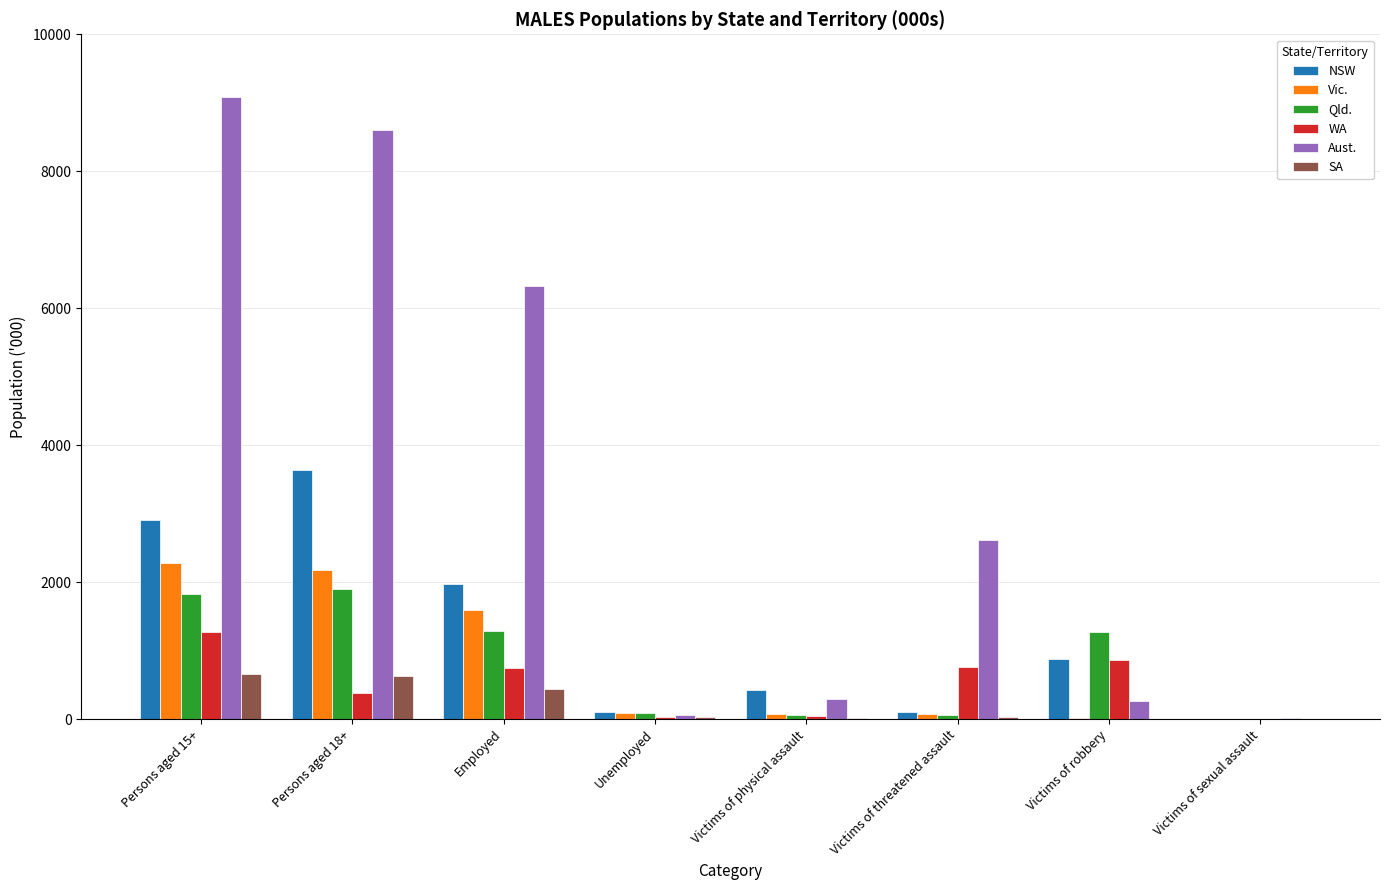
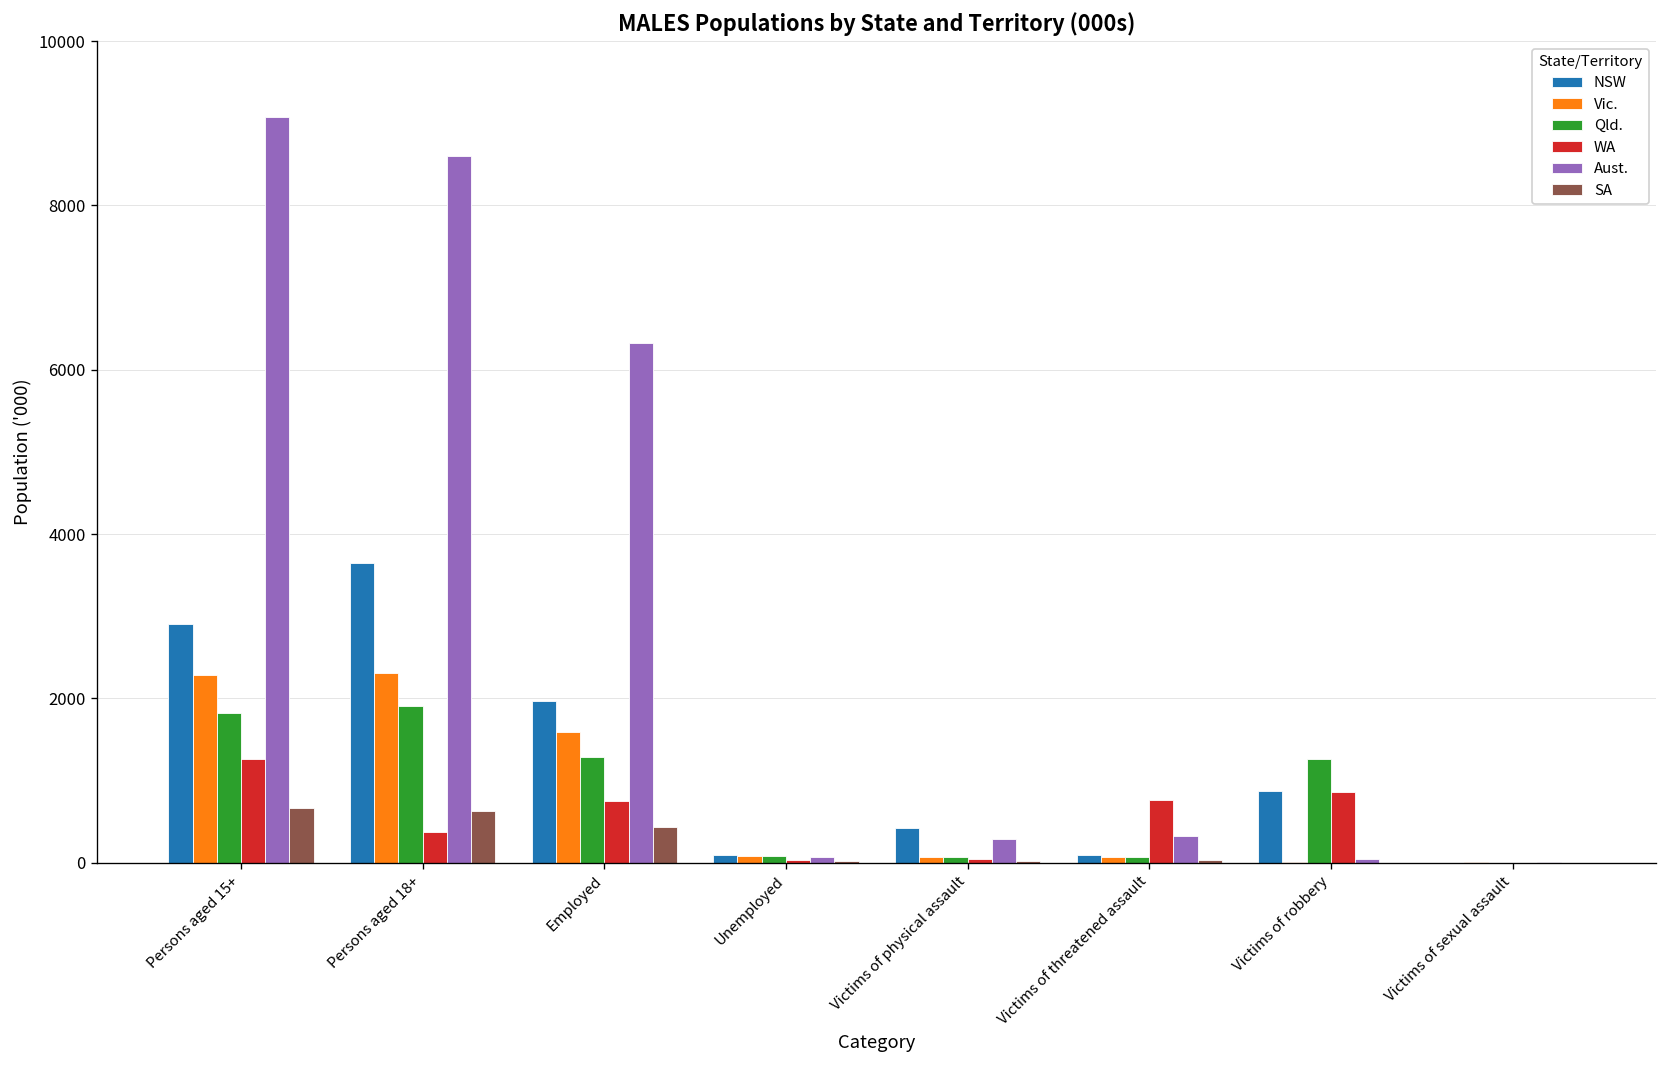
Vic., Persons aged 18+: 2200 -> 2300
Aust., Victims of threatened assault: 2600 -> 300
Aust., Victims of robbery: 300 -> 100
